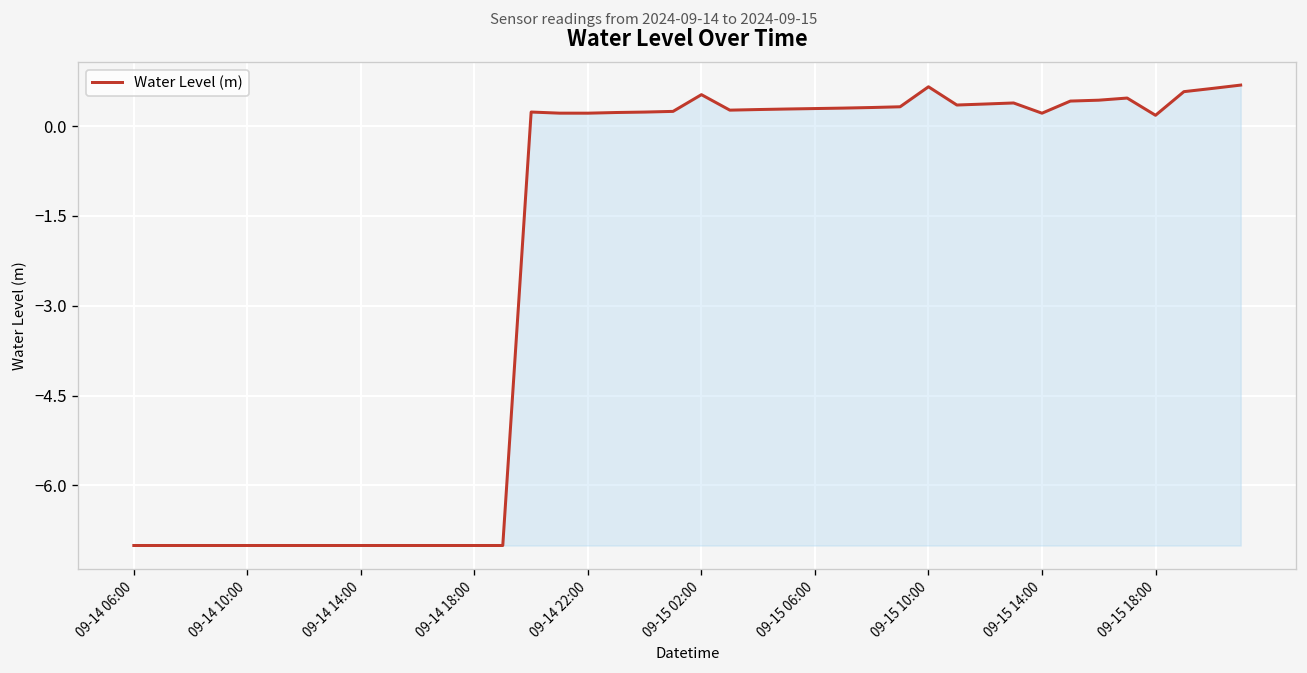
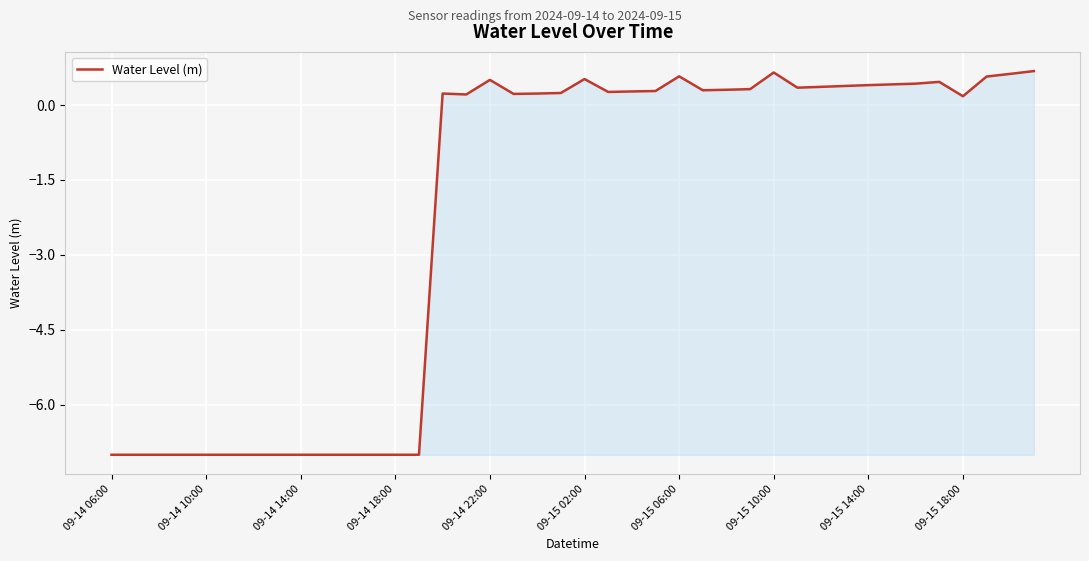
09-14 22:00: 0.2 -> 0.5
09-15 06:00: 0.3 -> 0.6
09-15 14:00: 0.2 -> 0.4
